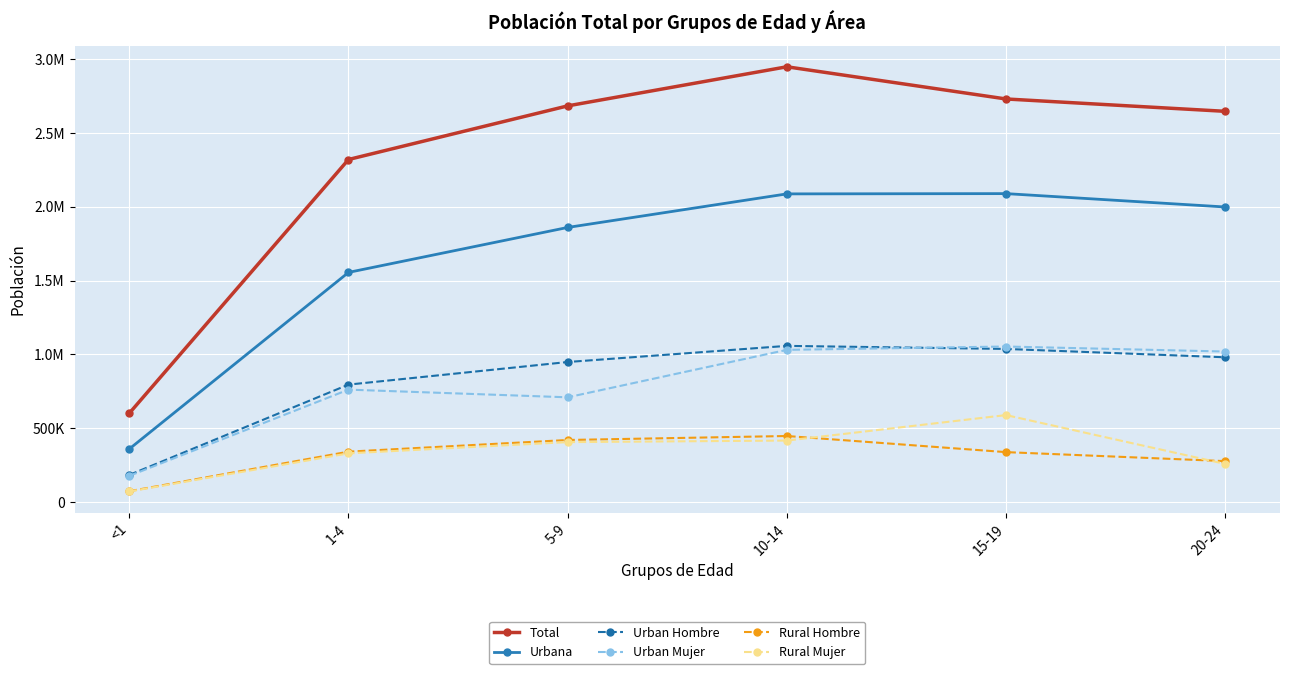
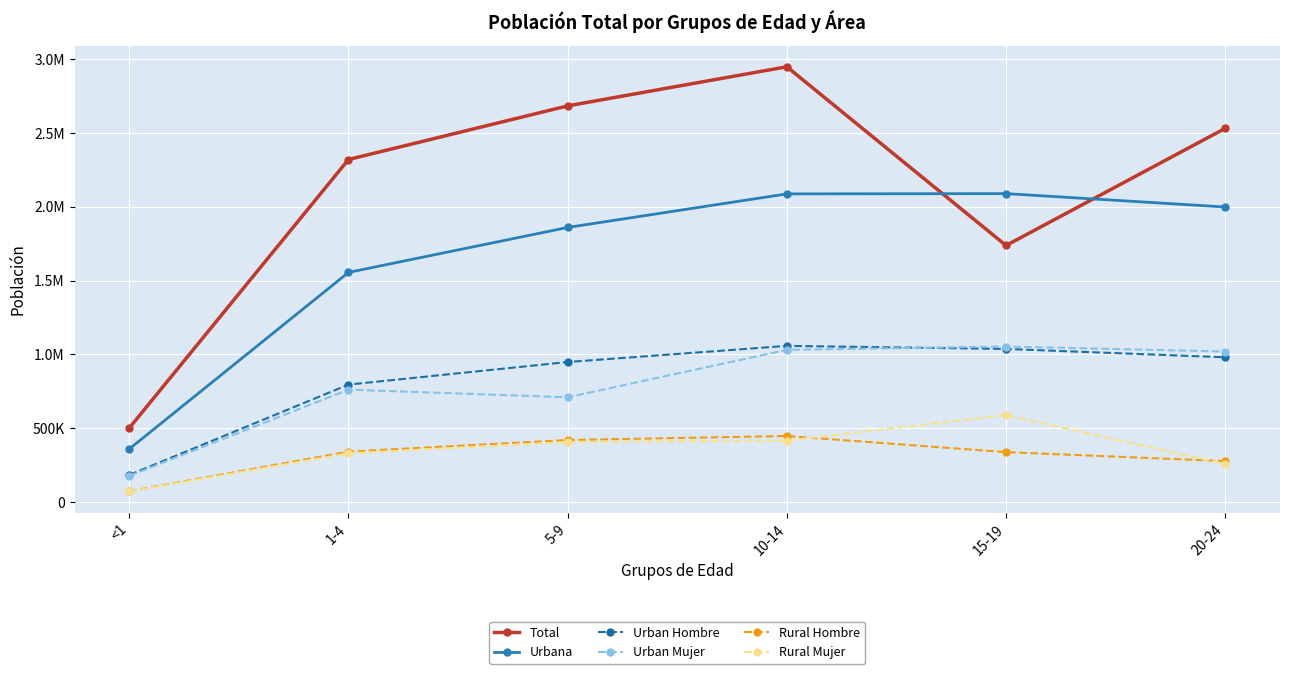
Total, <1: 600000 -> 500000
Total, 15-19: 2730000 -> 1740000
Total, 20-24: 2650000 -> 2530000
